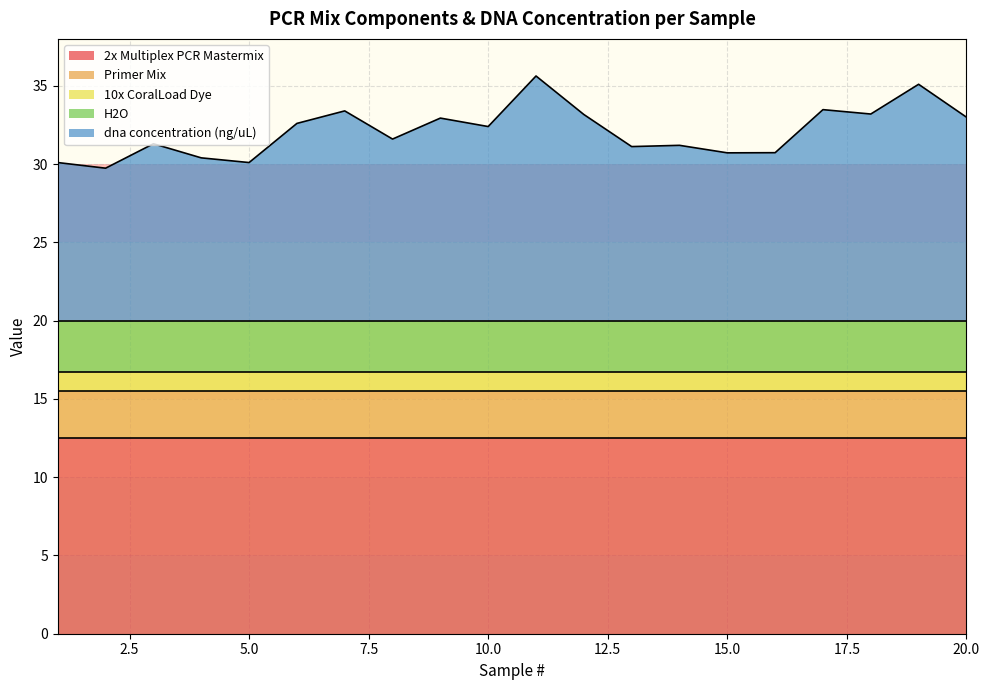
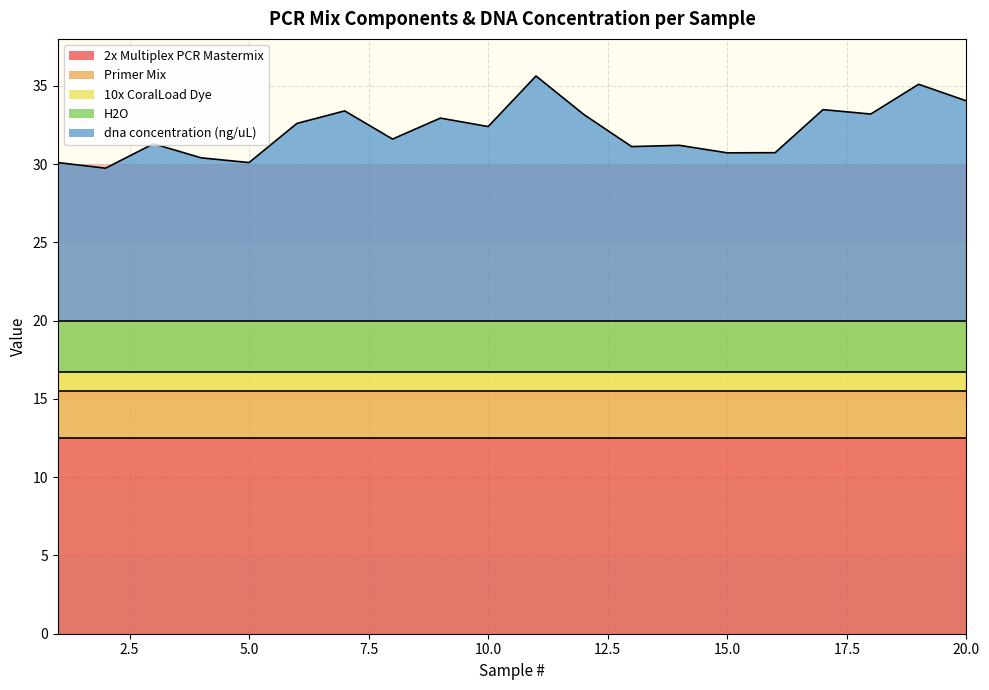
dna concentration (ng/uL), 20.0: 33.0 -> 34.0
